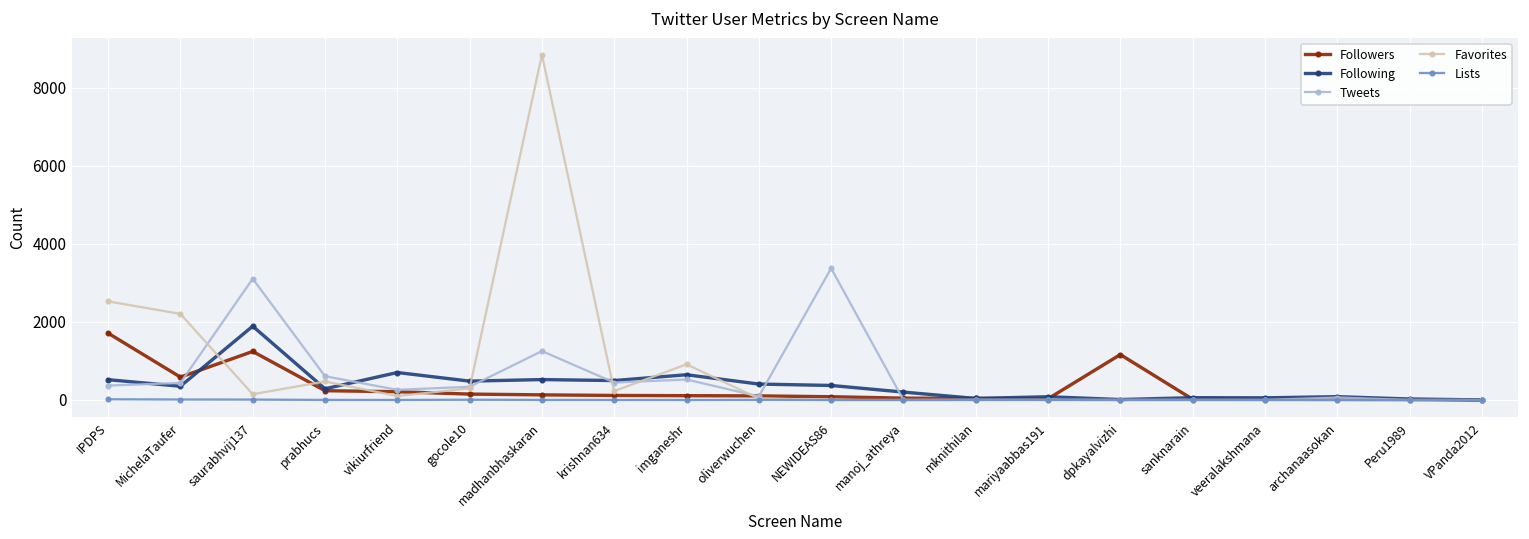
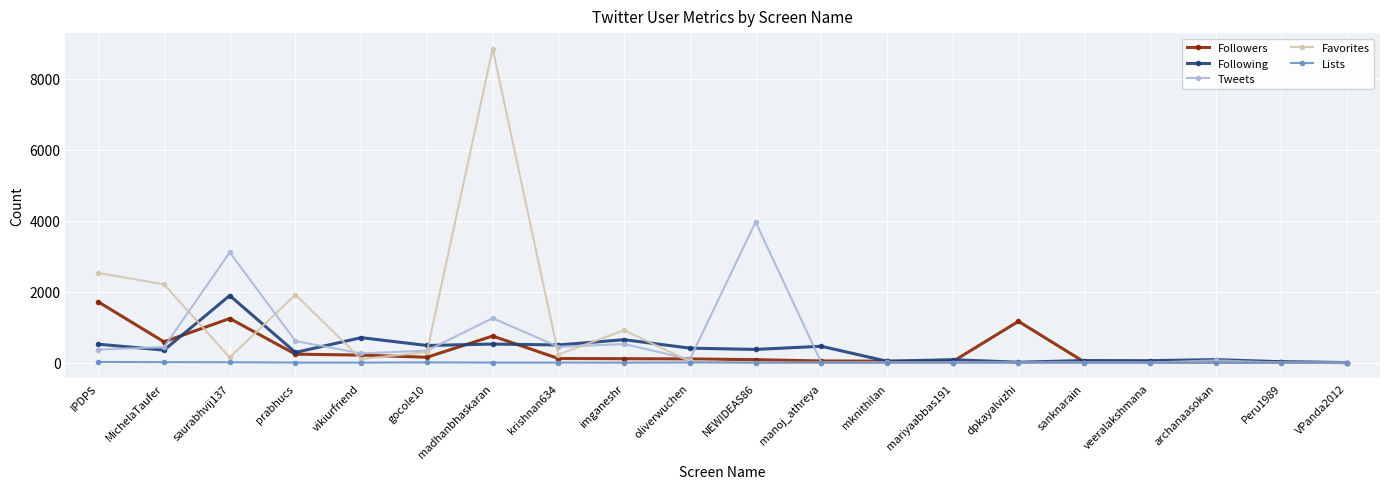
Favorites, prabhucs: 500 -> 1900
Followers, madhanbhaskaran: 100 -> 700
Tweets, NEWIDEAS86: 3400 -> 4000
Following, manoj_athreya: 200 -> 500
